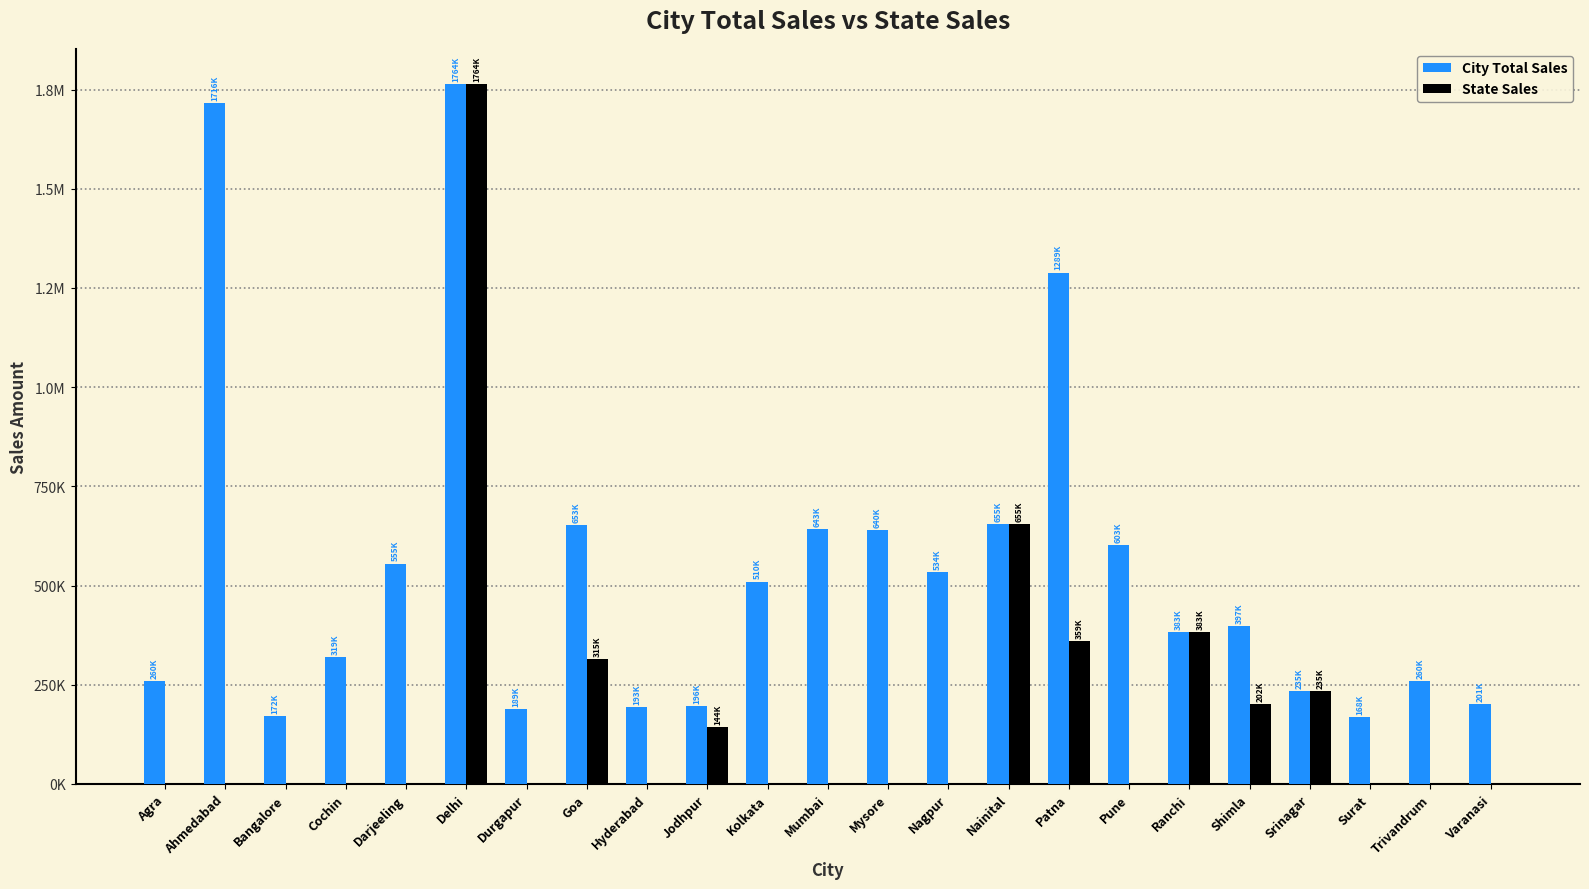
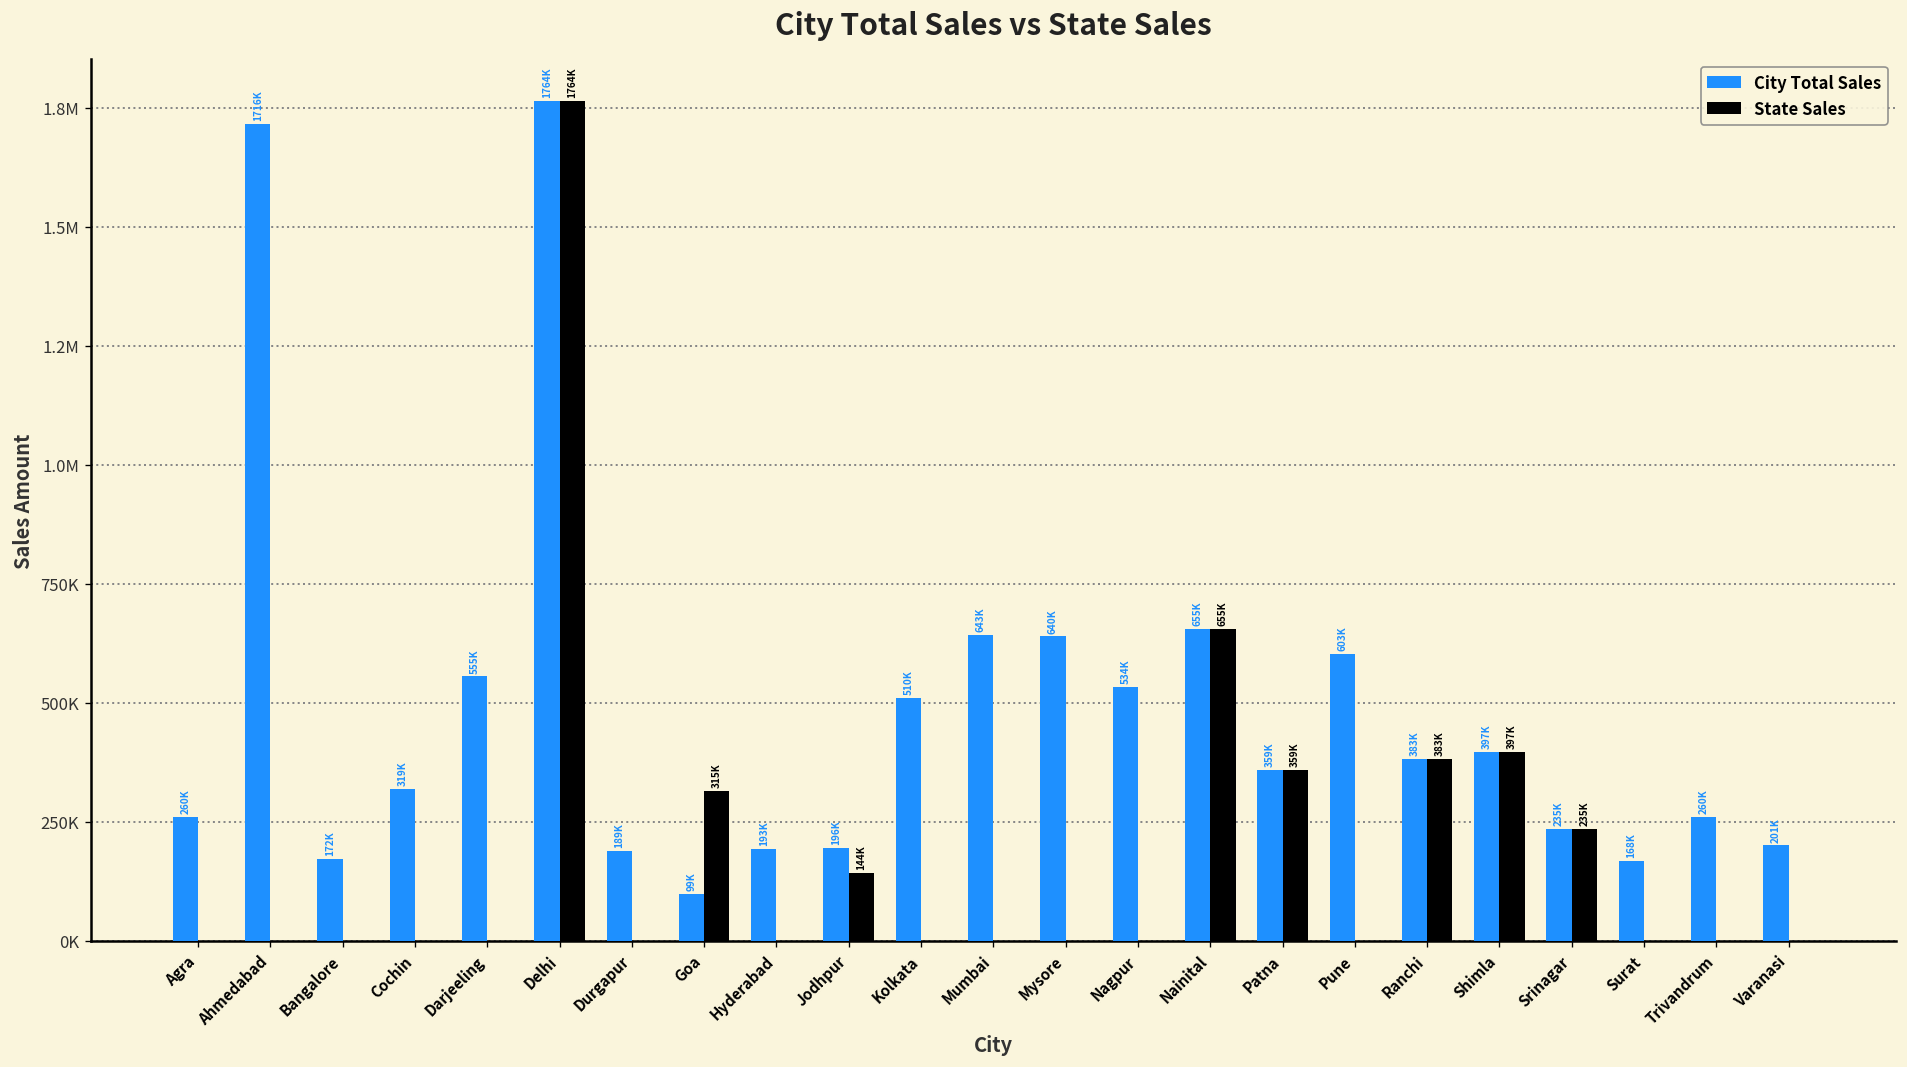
City Total Sales, Goa: 653K -> 99K
City Total Sales, Patna: 1289K -> 359K
State Sales, Shimla: 202K -> 397K
